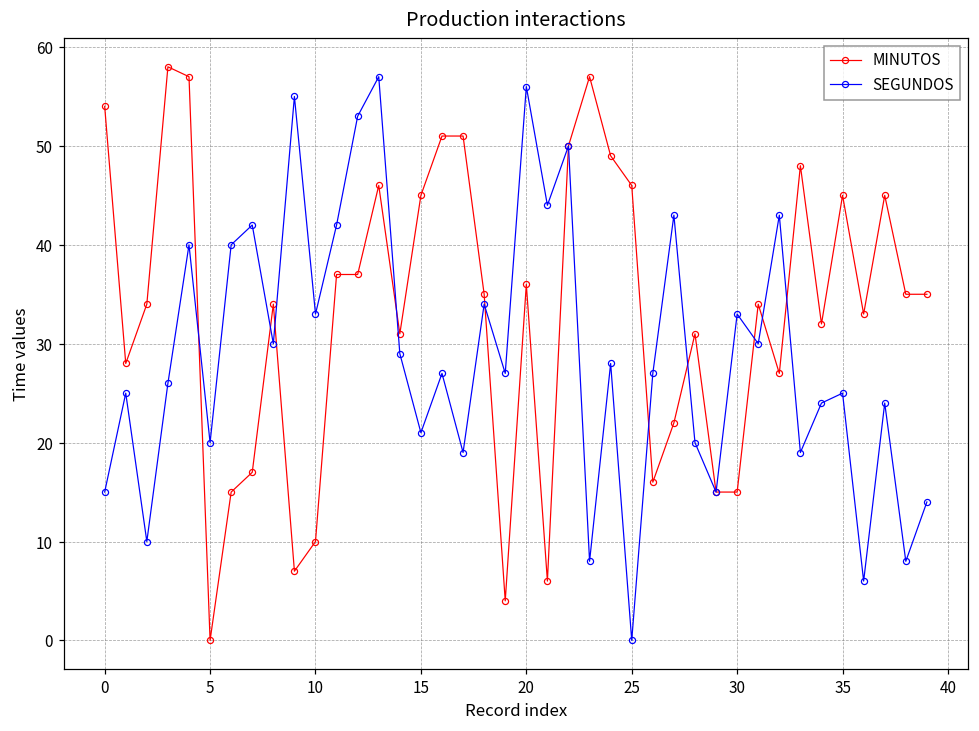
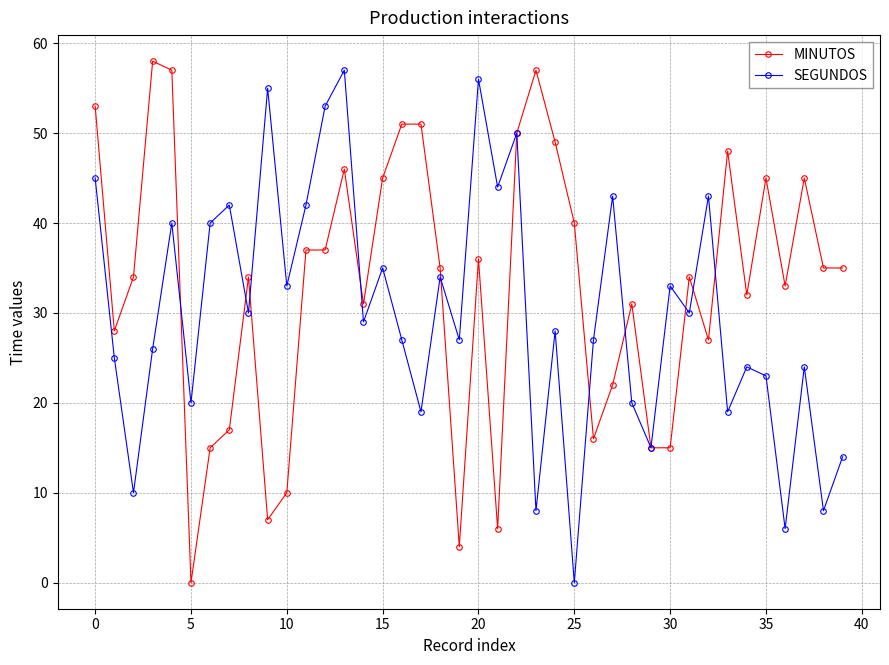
MINUTOS, 0: 54 -> 53
SEGUNDOS, 0: 15 -> 45
SEGUNDOS, 15: 21 -> 35
MINUTOS, 25: 46 -> 40
SEGUNDOS, 35: 25 -> 23
